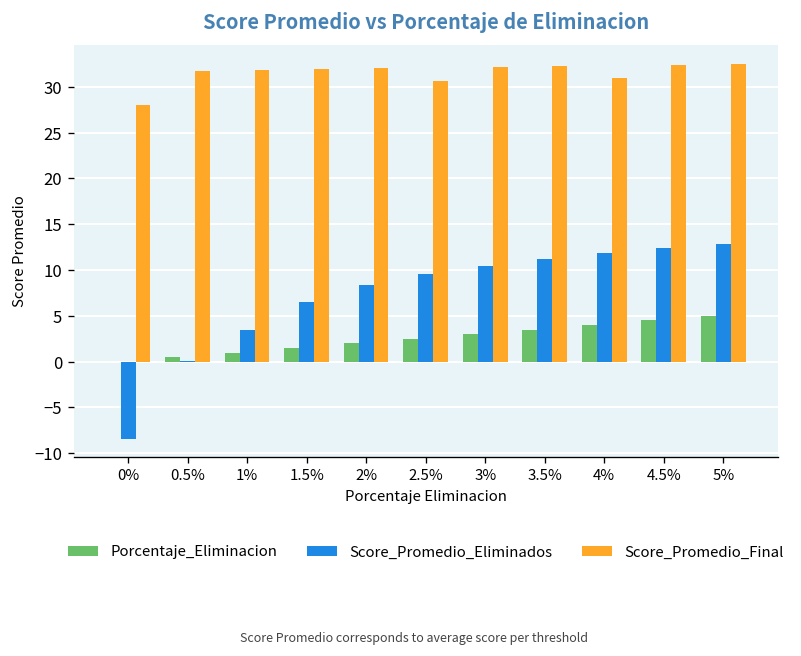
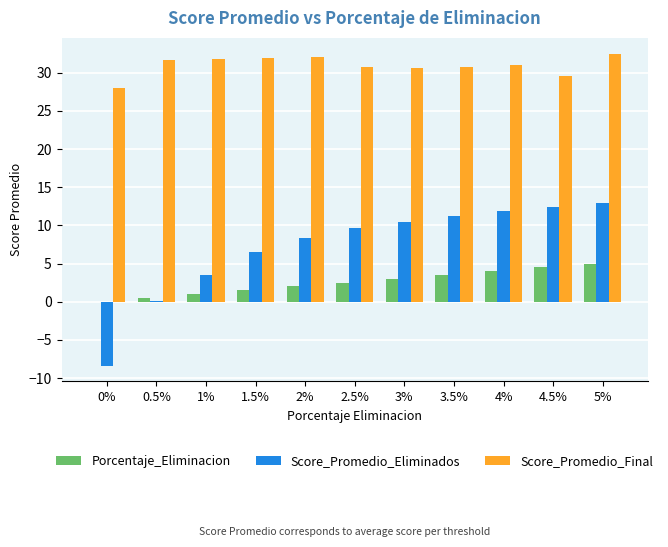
Score_Promedio_Final, 3%: 32 -> 31
Score_Promedio_Final, 3.5%: 32 -> 31
Score_Promedio_Final, 4.5%: 32 -> 30
